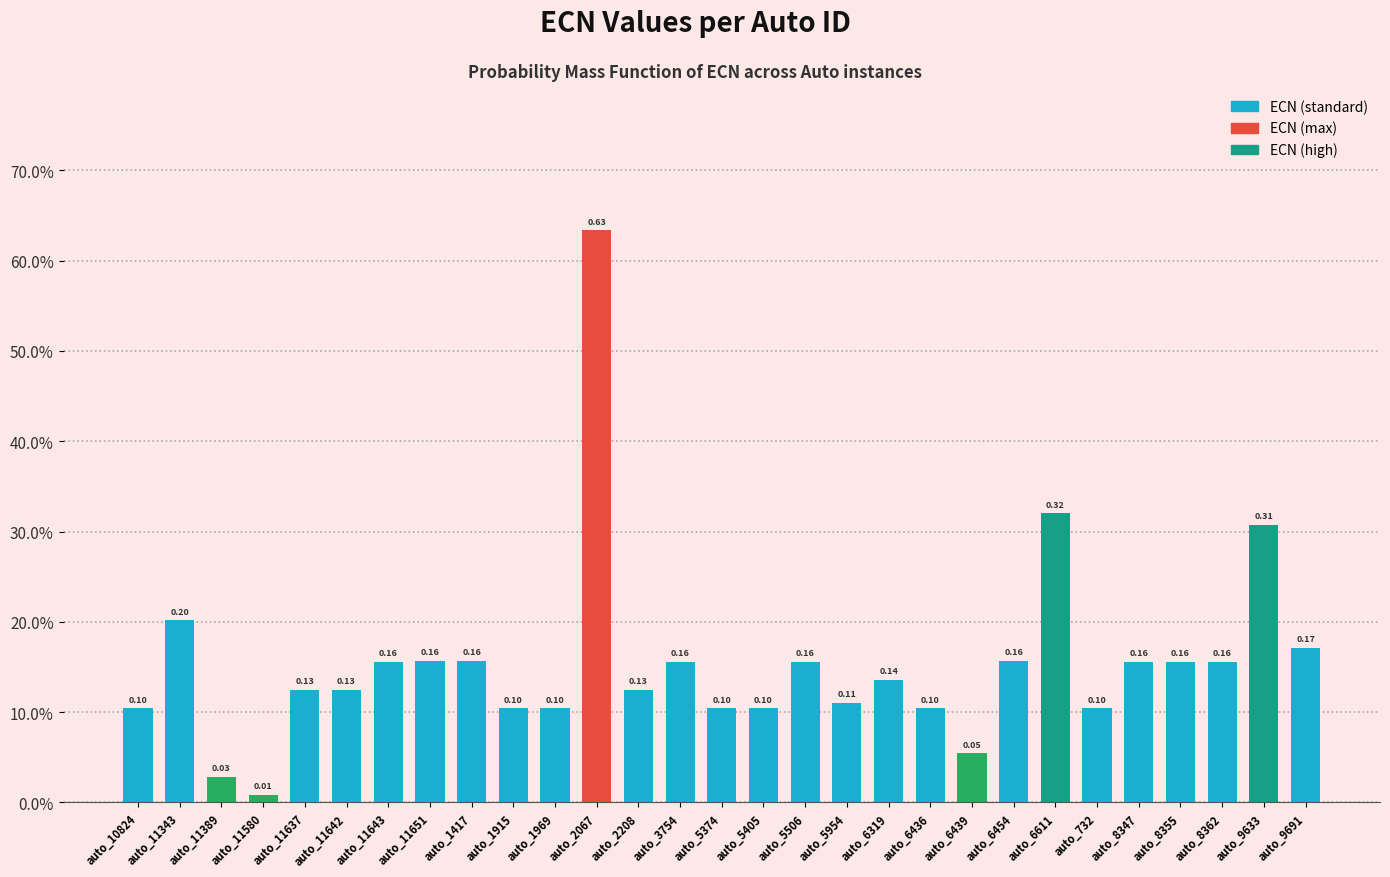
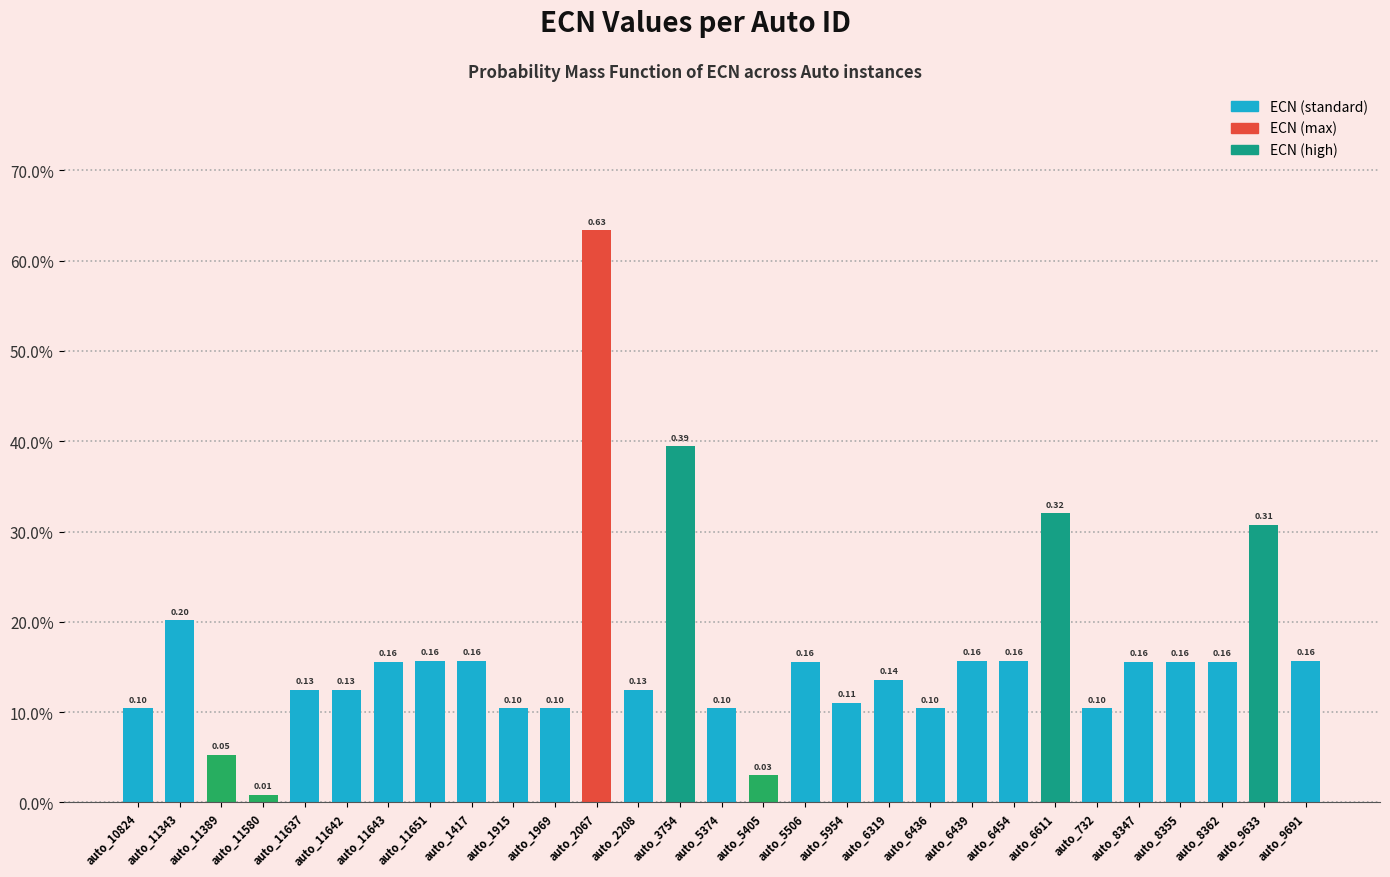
auto_11389: 0.03 -> 0.05
auto_3754: 0.16 -> 0.39
auto_5405: 0.10 -> 0.03
auto_6439: 0.05 -> 0.16
auto_9691: 0.17 -> 0.16
